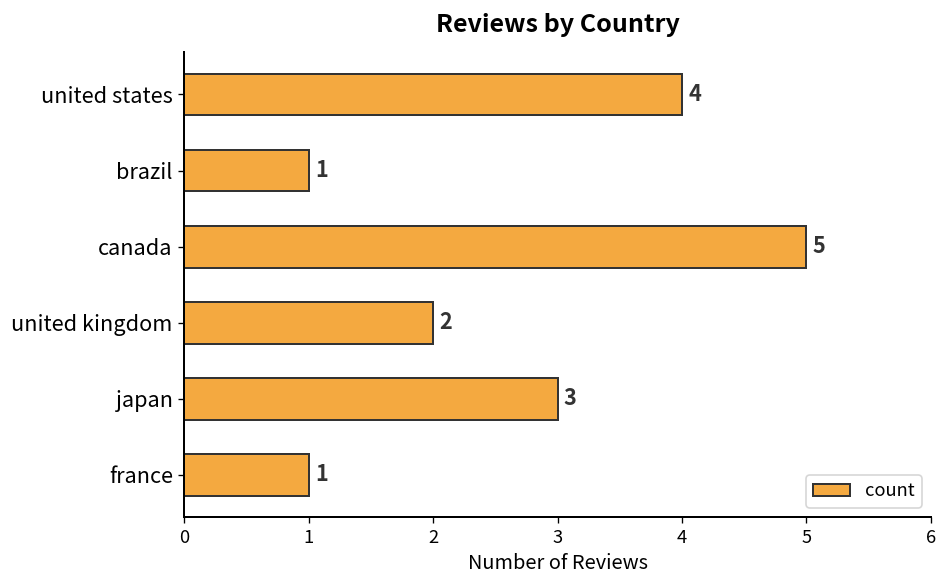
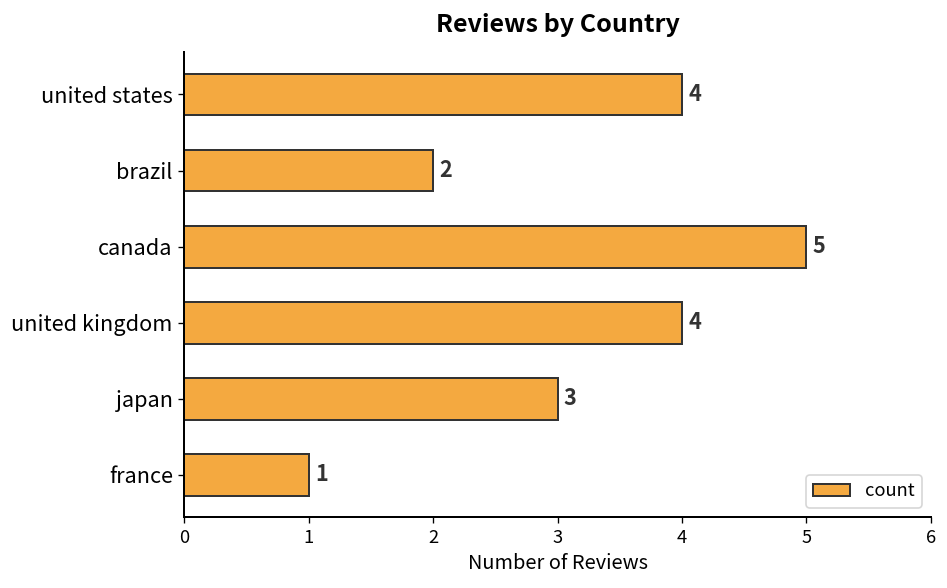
brazil: 1 -> 2
united kingdom: 2 -> 4
